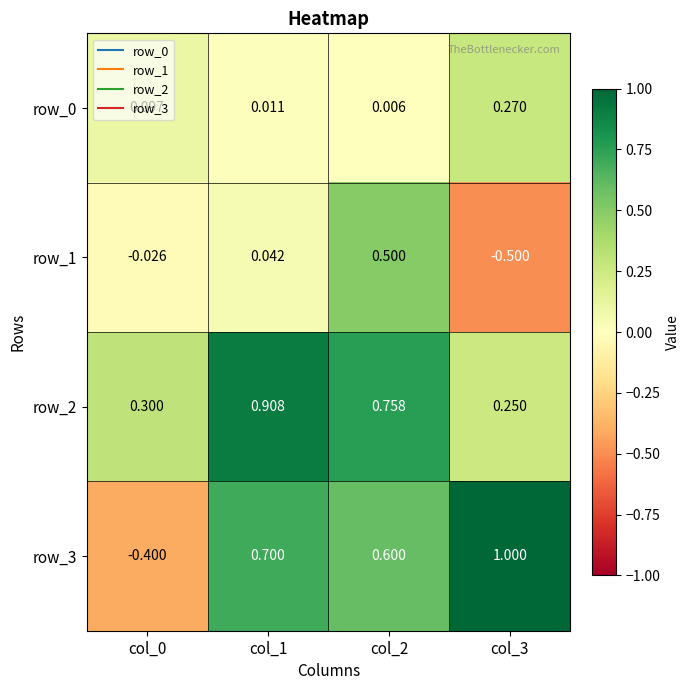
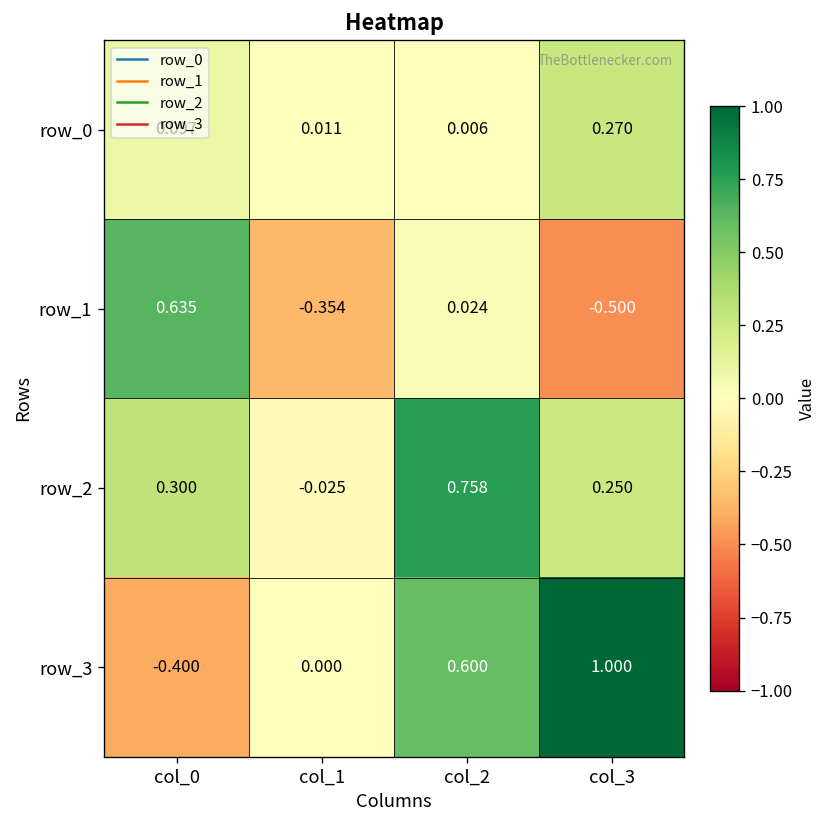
row_1, col_0: -0.026 -> 0.635
row_1, col_1: 0.042 -> -0.354
row_1, col_2: 0.500 -> 0.024
row_2, col_1: 0.908 -> -0.025
row_3, col_1: 0.700 -> 0.000
